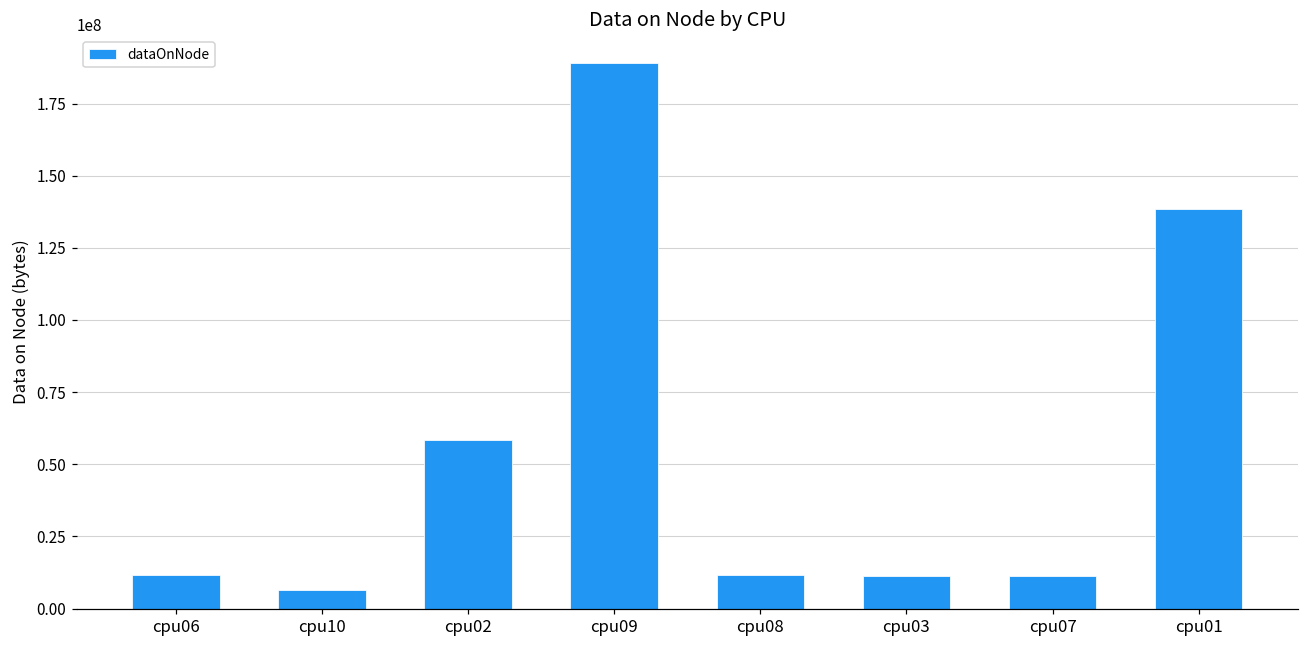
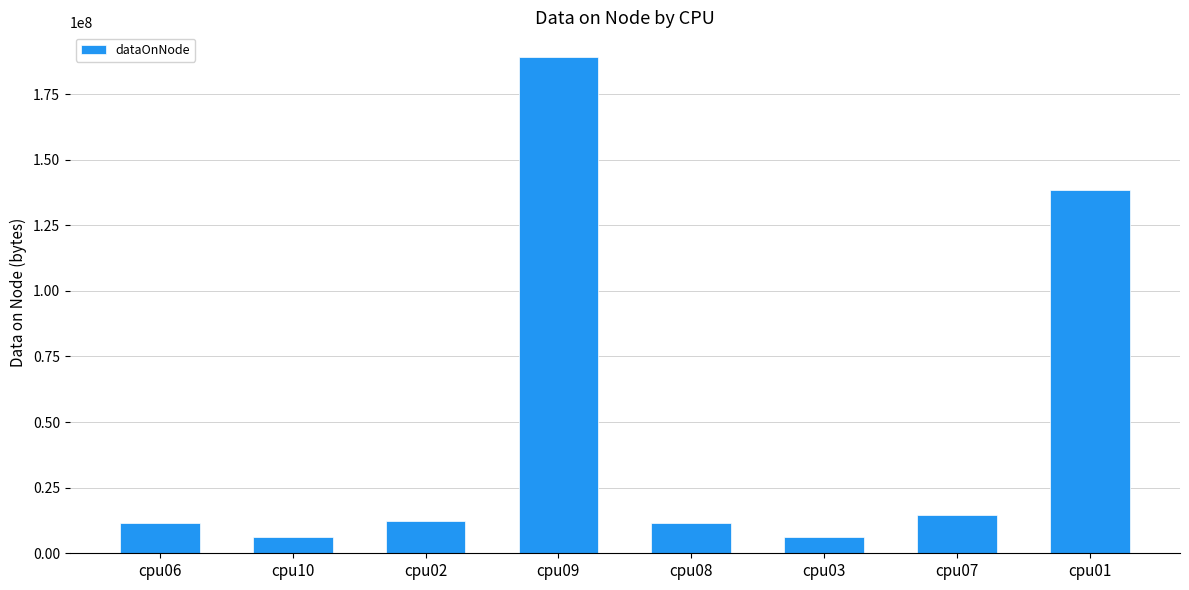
cpu02: 59000000 -> 12000000
cpu03: 11000000 -> 6000000
cpu07: 11000000 -> 15000000
